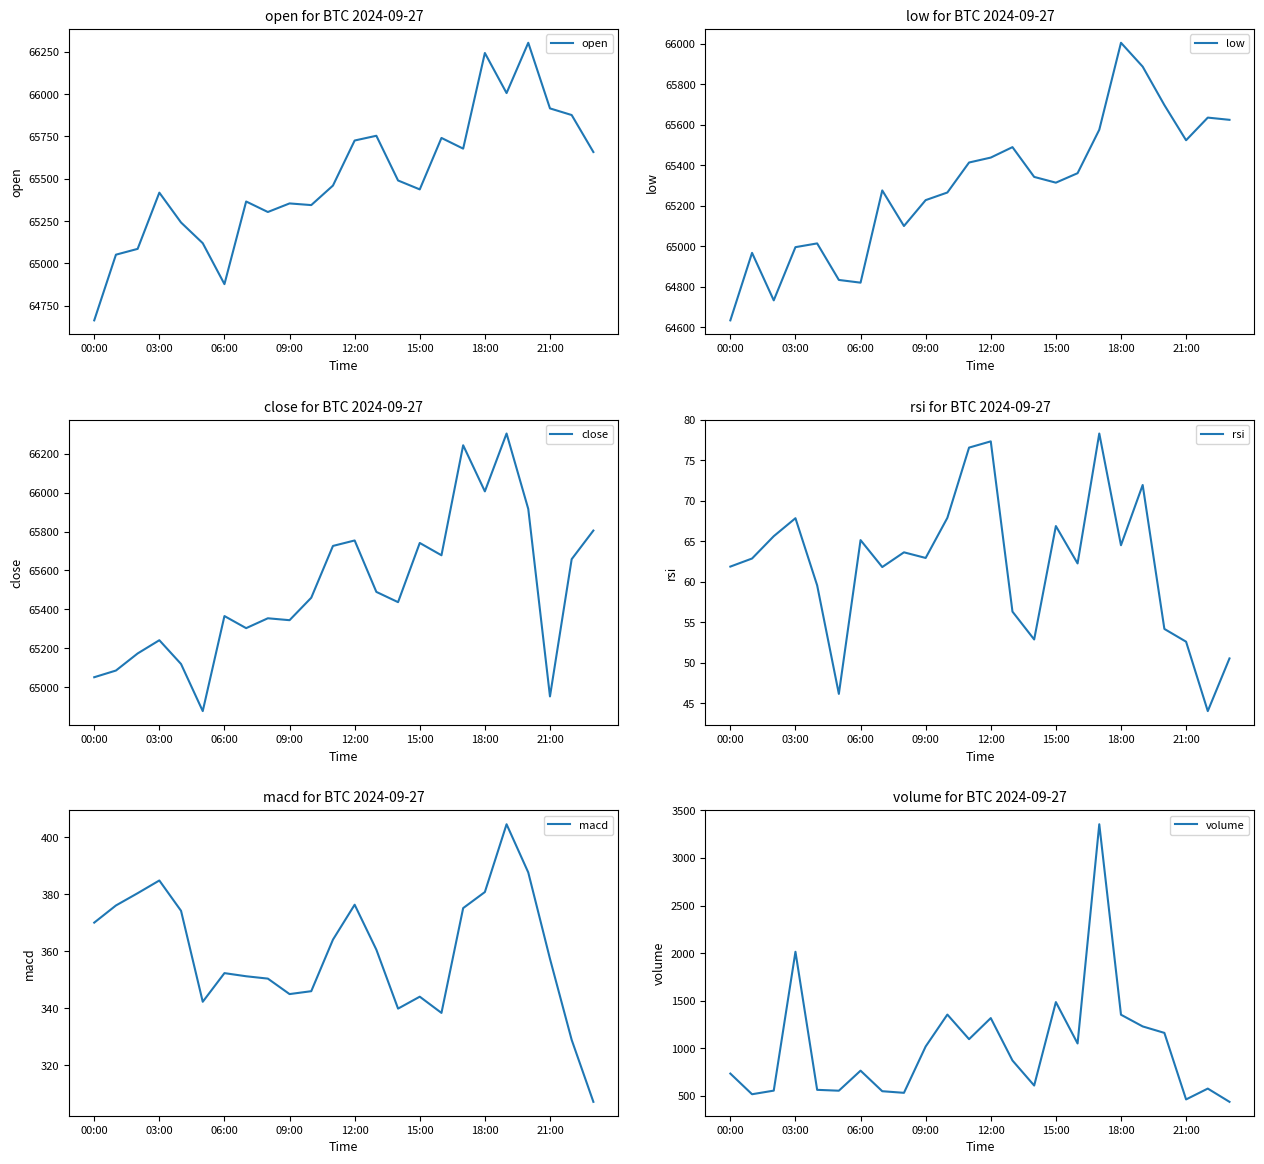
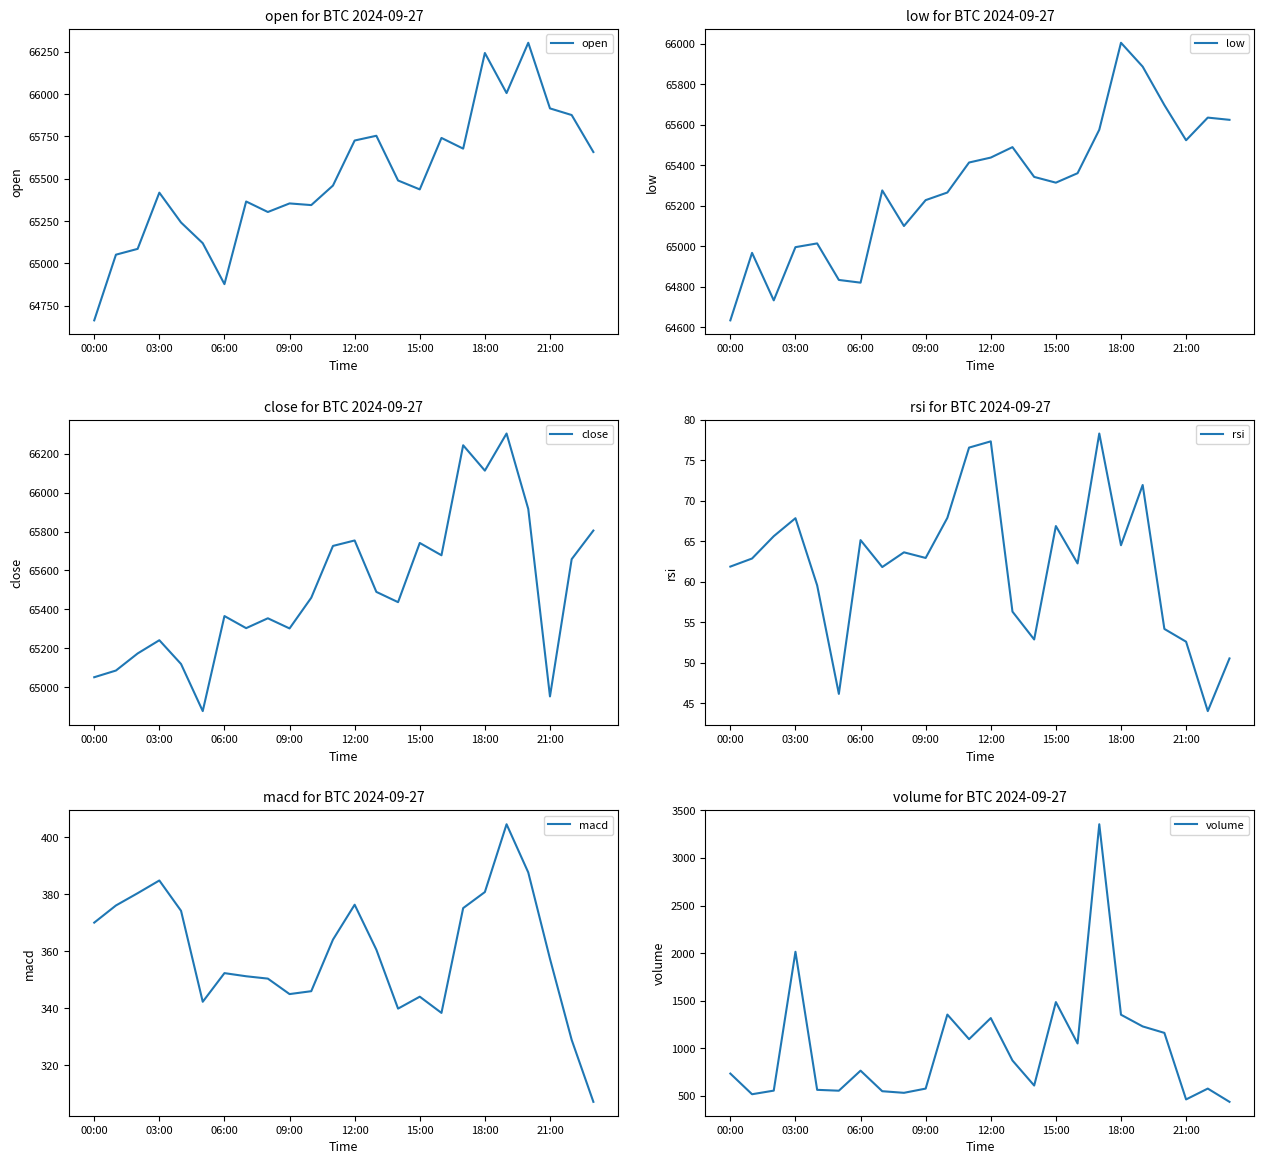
close for BTC 2024-09-27, 09:00: 65340 -> 65300
close for BTC 2024-09-27, 18:00: 66010 -> 66110
volume for BTC 2024-09-27, 09:00: 1000 -> 600
